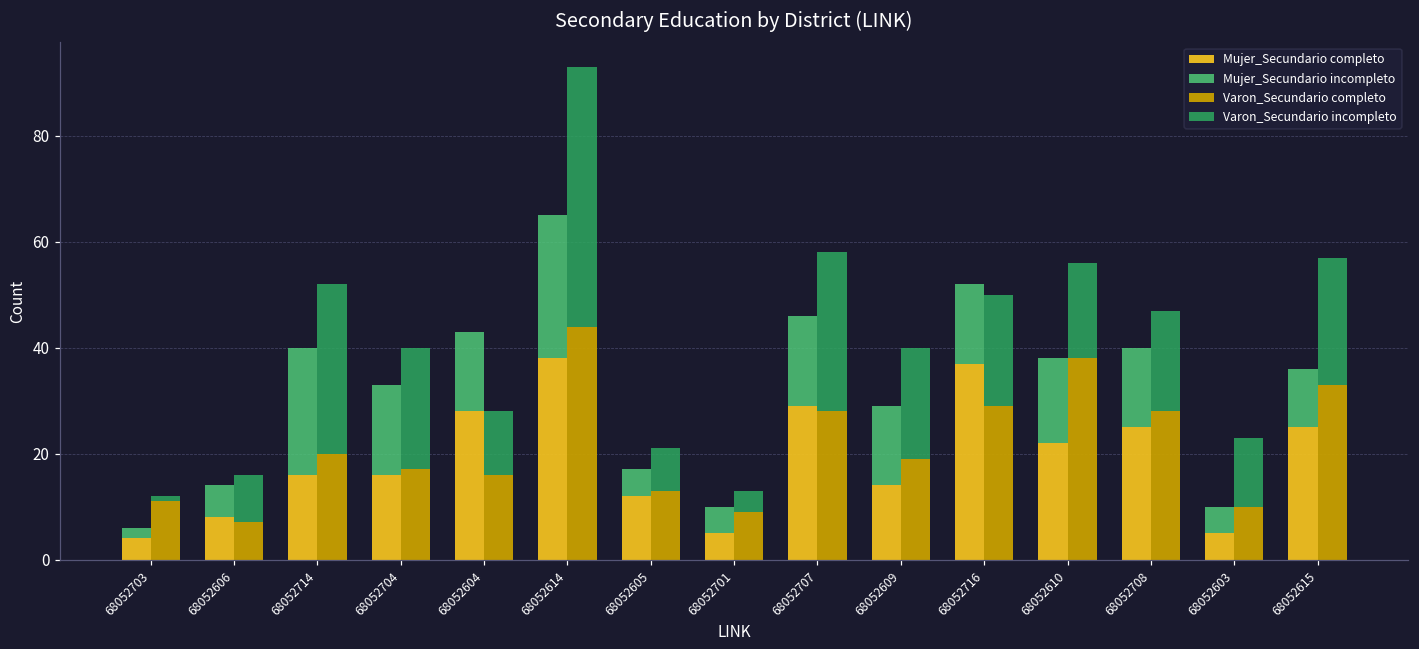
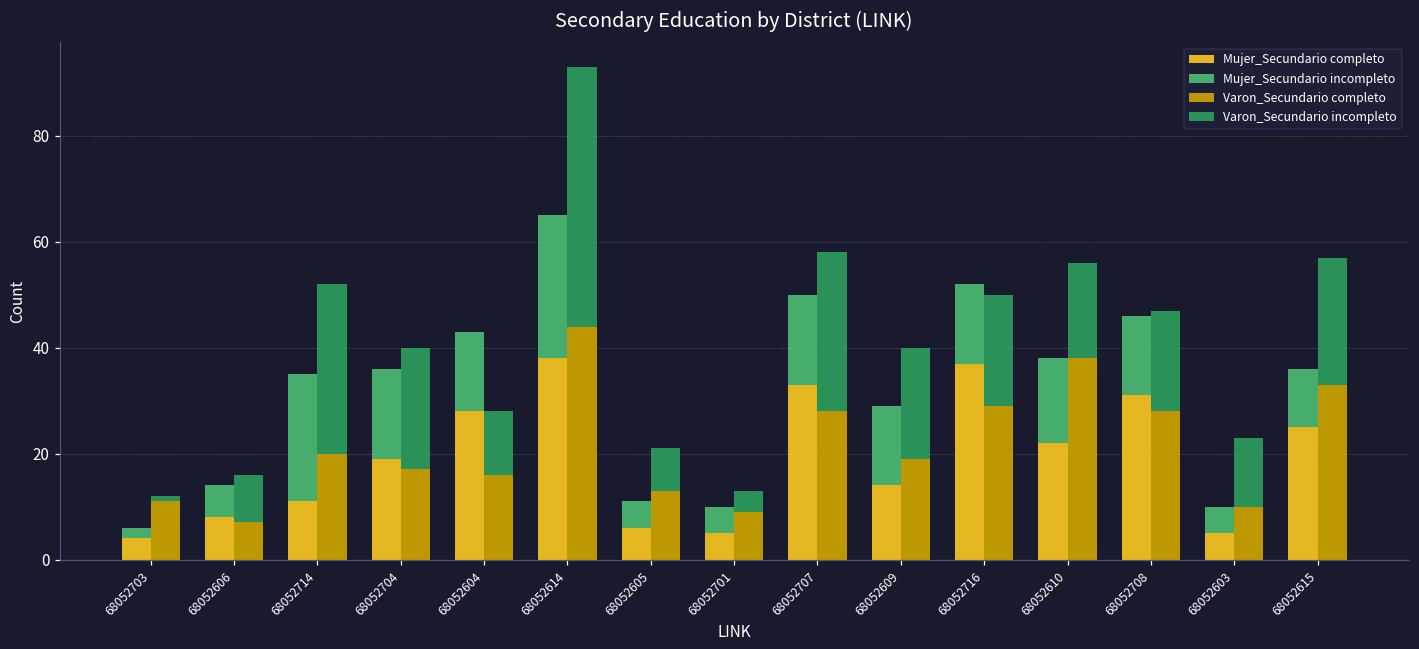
Mujer_Secundario completo, 68052714: 16 -> 11
Mujer_Secundario completo, 68052704: 16 -> 19
Mujer_Secundario completo, 68052605: 12 -> 6
Mujer_Secundario completo, 68052707: 29 -> 33
Mujer_Secundario completo, 68052708: 25 -> 31
